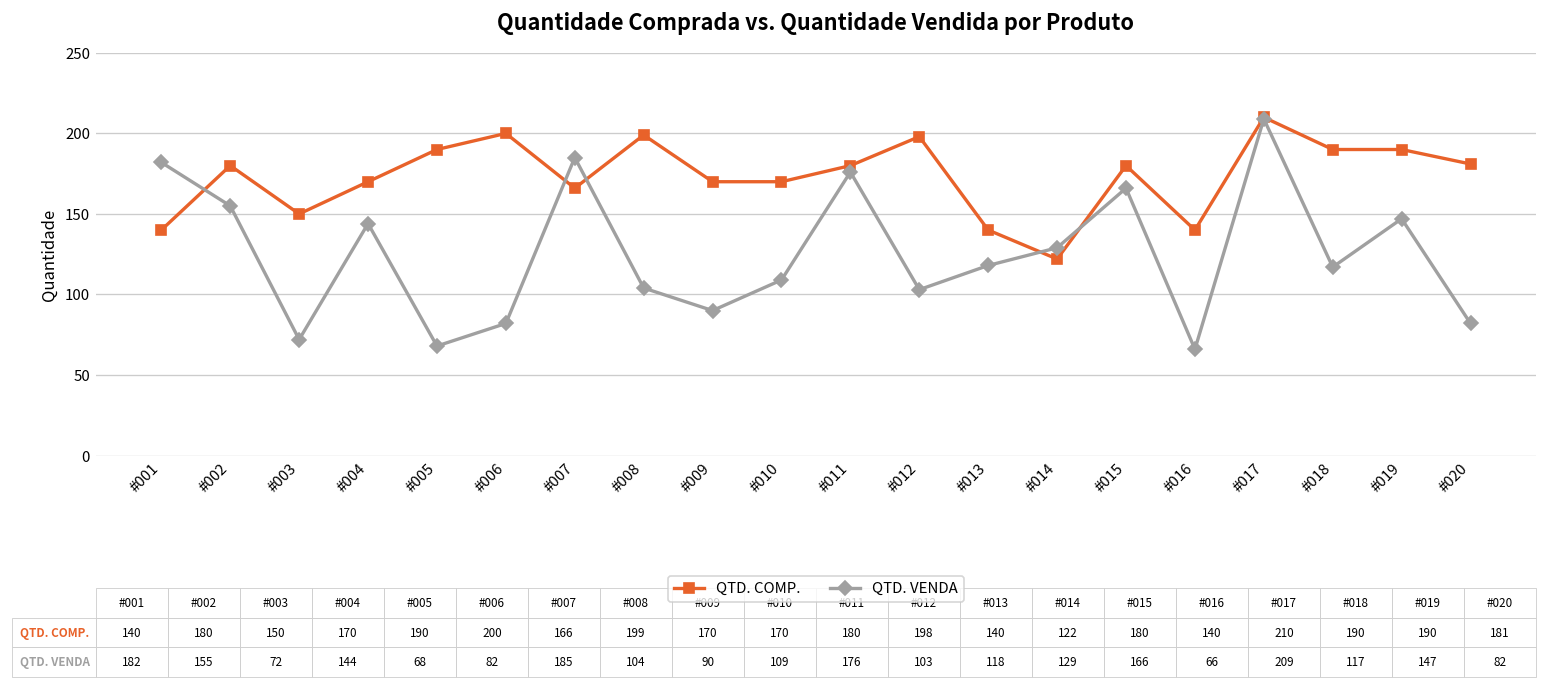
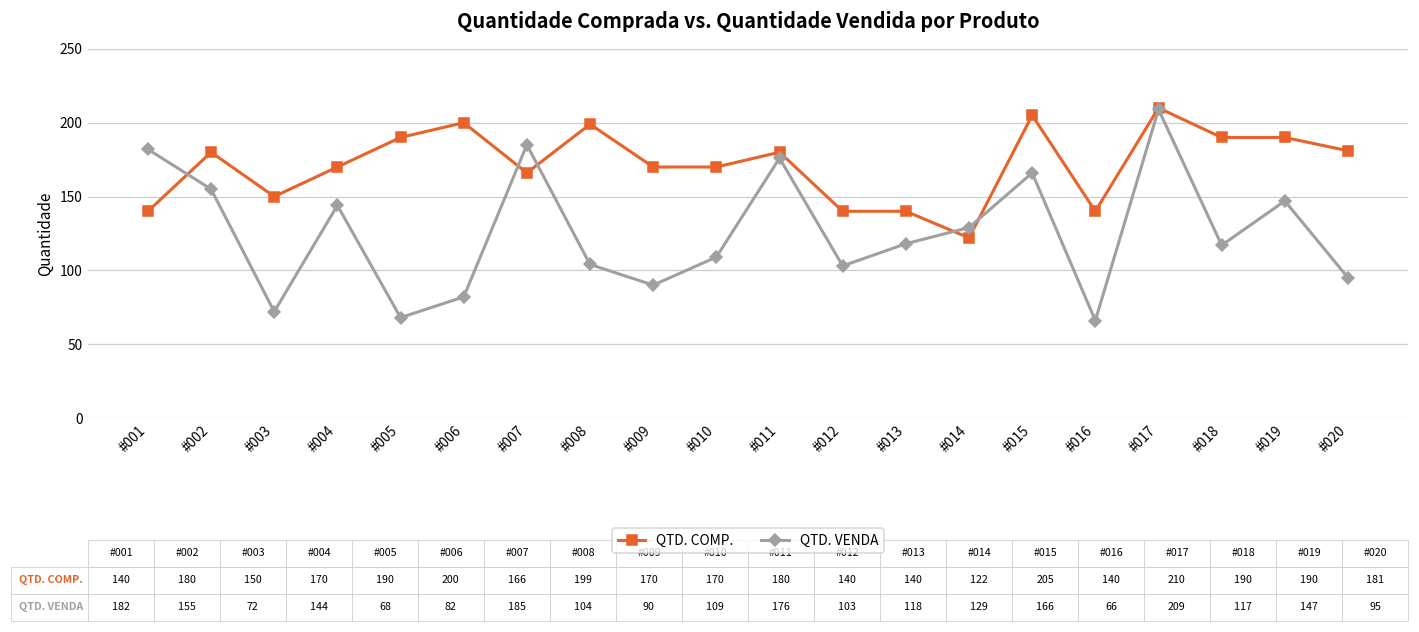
QTD. COMP., #012: 198 -> 140
QTD. COMP., #015: 180 -> 205
QTD. VENDA, #020: 82 -> 95
